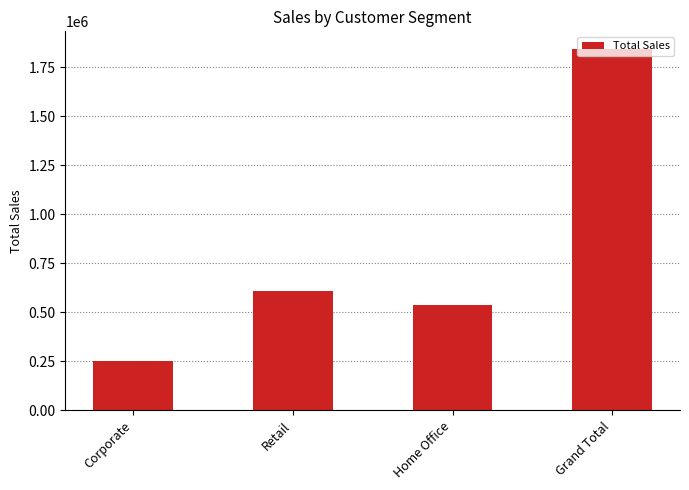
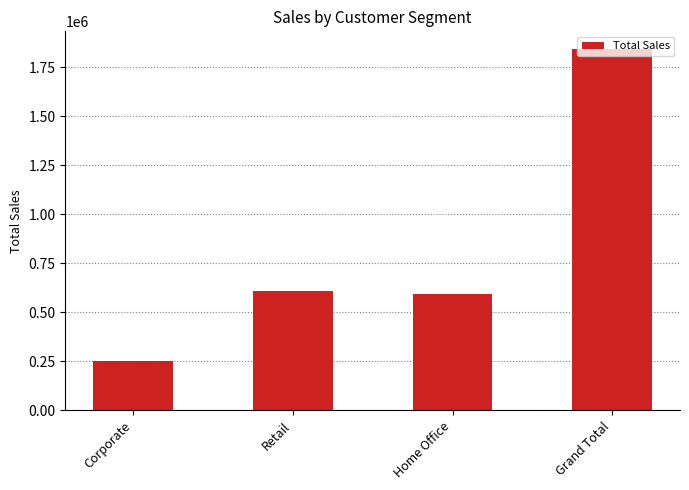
Home Office: 540000 -> 590000
